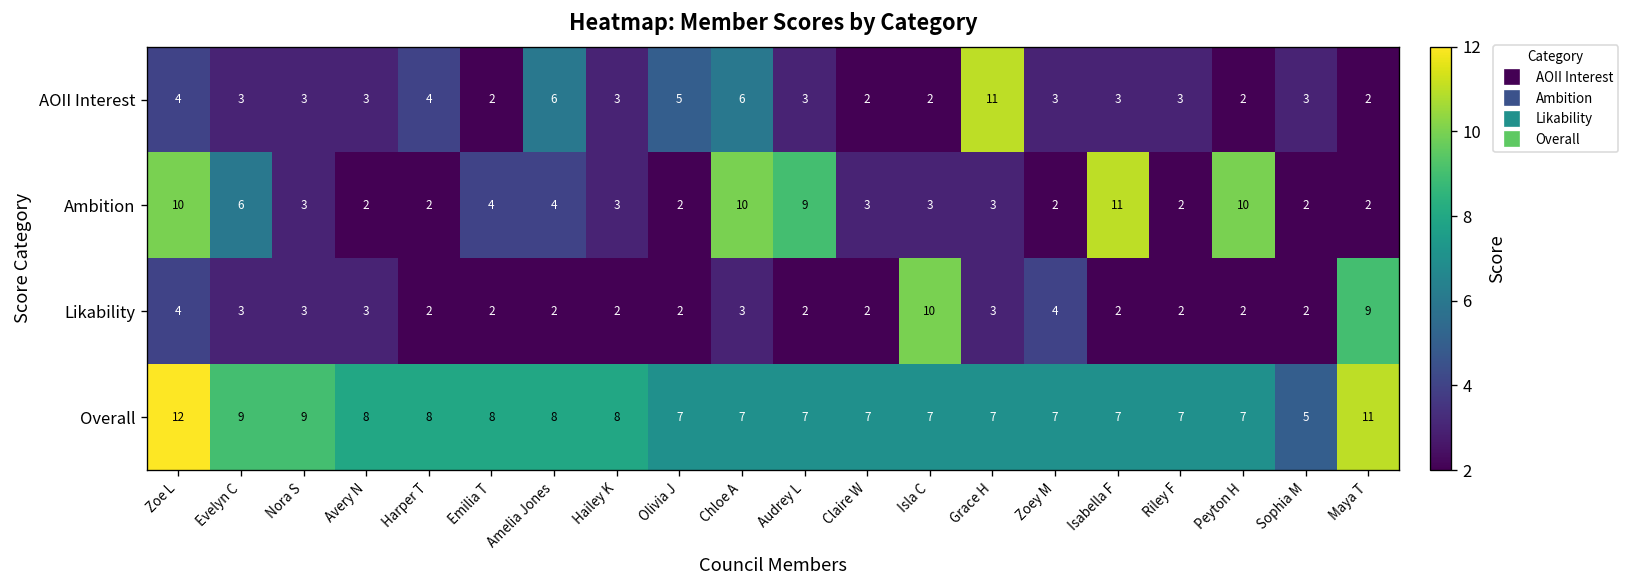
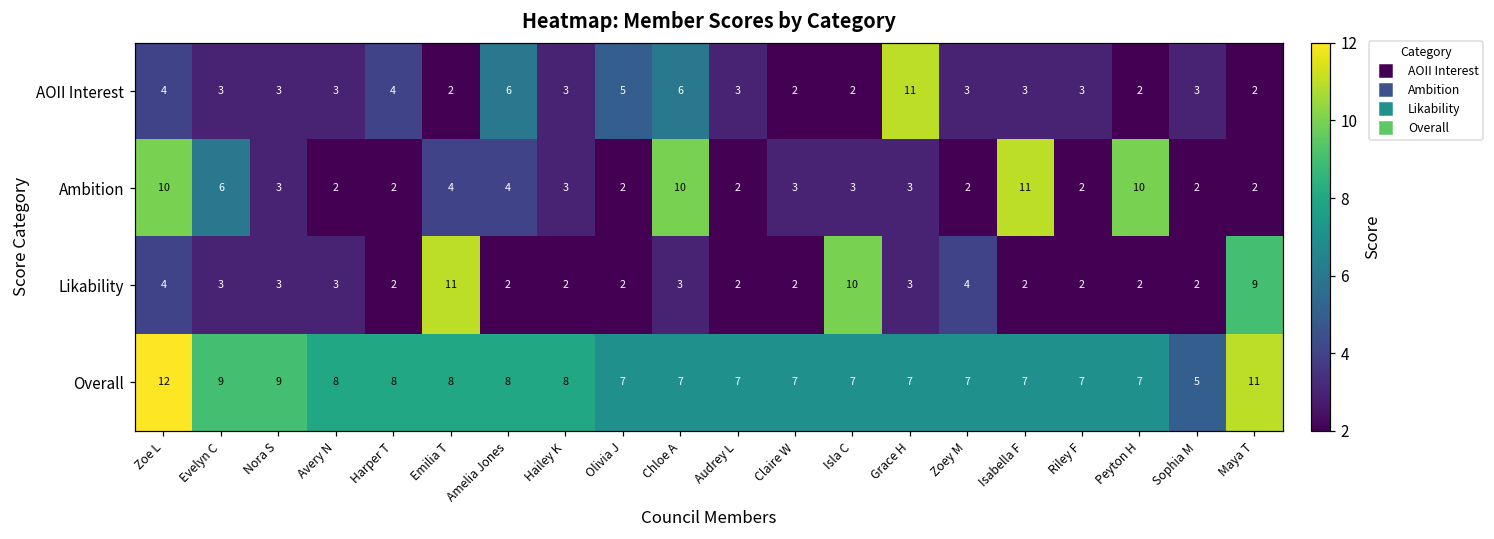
Ambition, Audrey L: 9 -> 2
Likability, Emilia T: 2 -> 11
